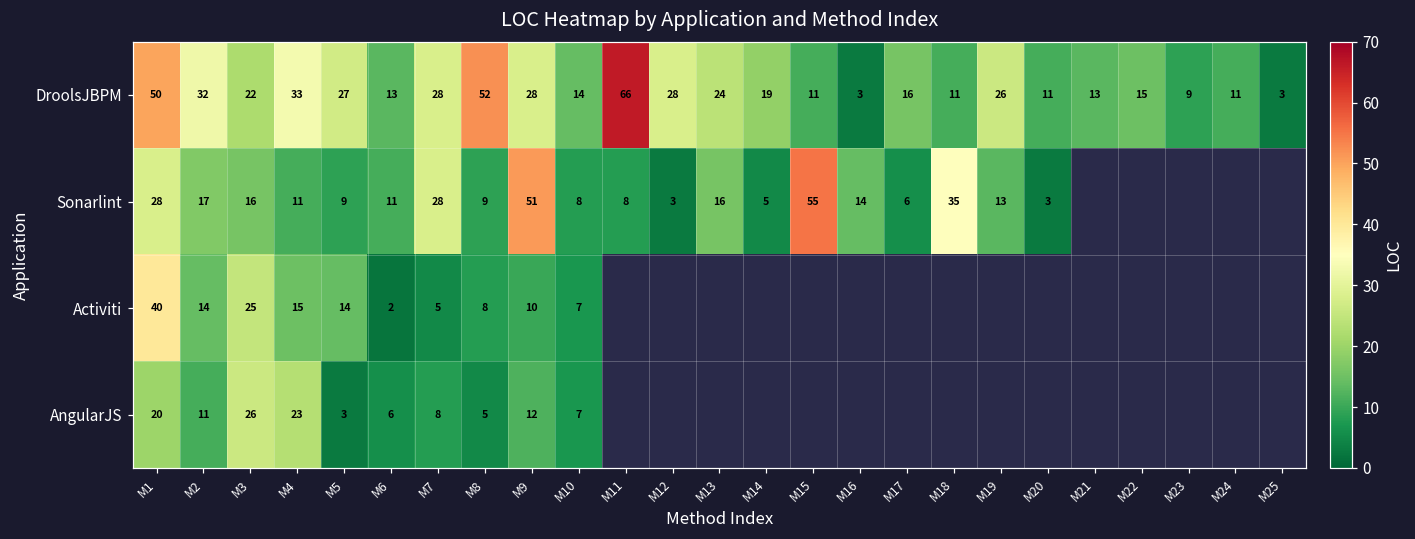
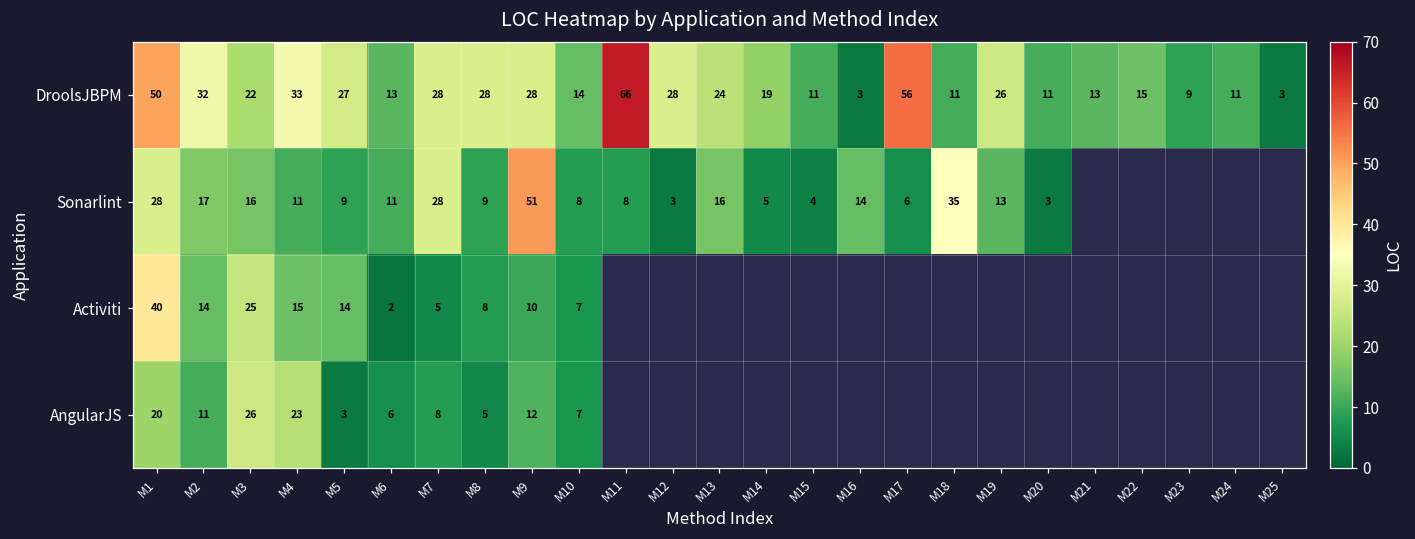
DroolsJBPM, M8: 52 -> 28
DroolsJBPM, M17: 16 -> 56
Sonarlint, M15: 55 -> 4
